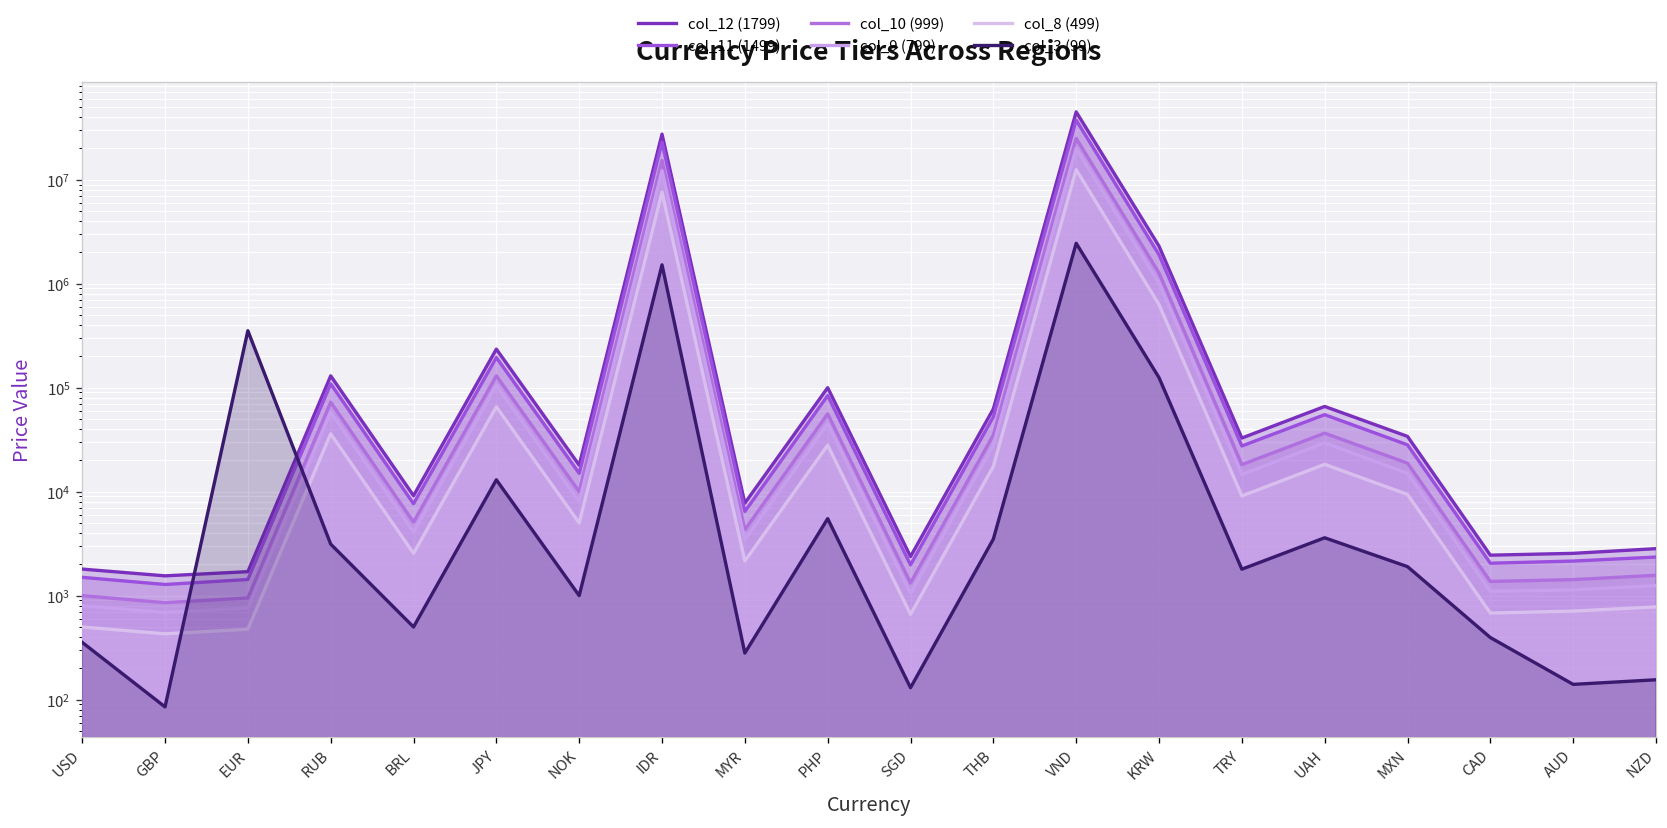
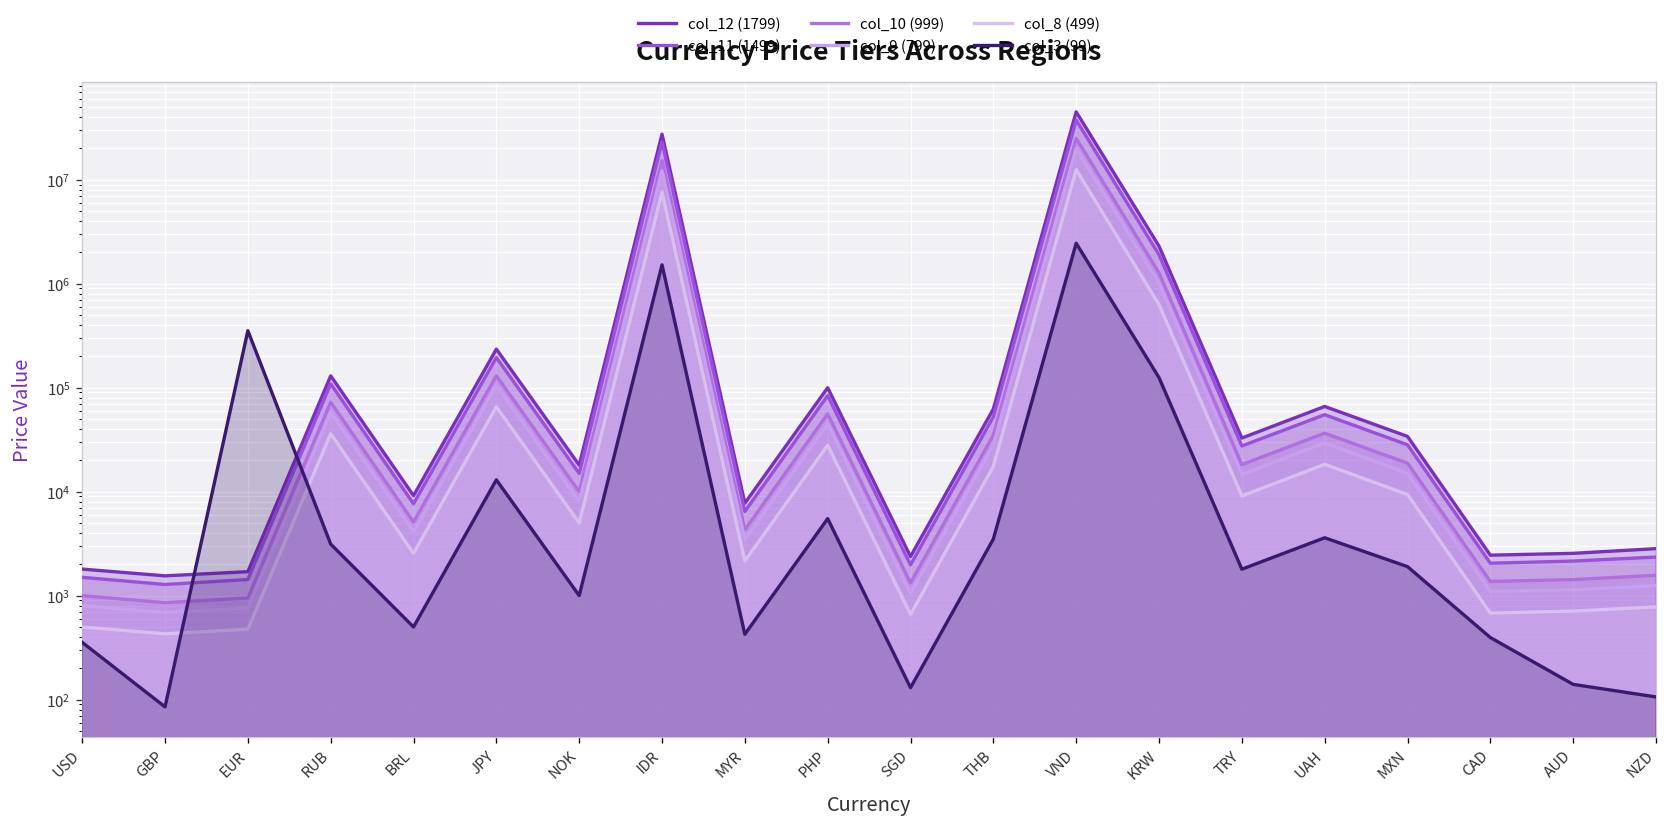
col_3 (99), MYR: 280 -> 400
col_3 (99), NZD: 160 -> 110
